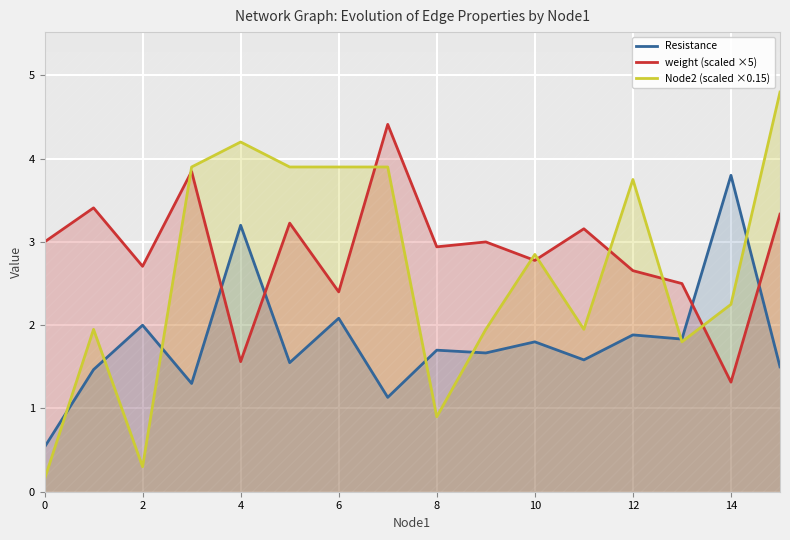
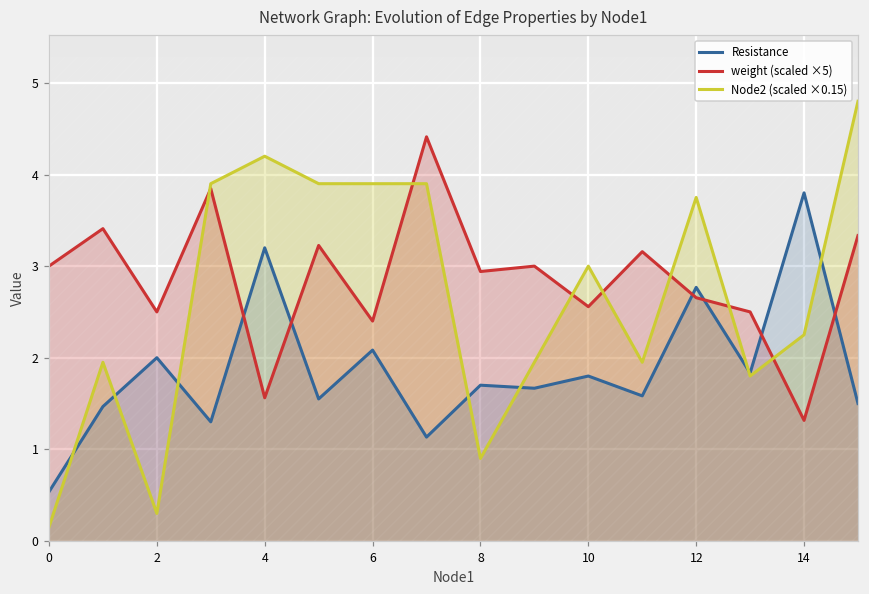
weight (scaled ×5), 2: 2.7 -> 2.5
weight (scaled ×5), 10: 2.8 -> 2.6
Node2 (scaled ×0.15), 10: 2.9 -> 3.0
Resistance, 12: 1.9 -> 2.8
